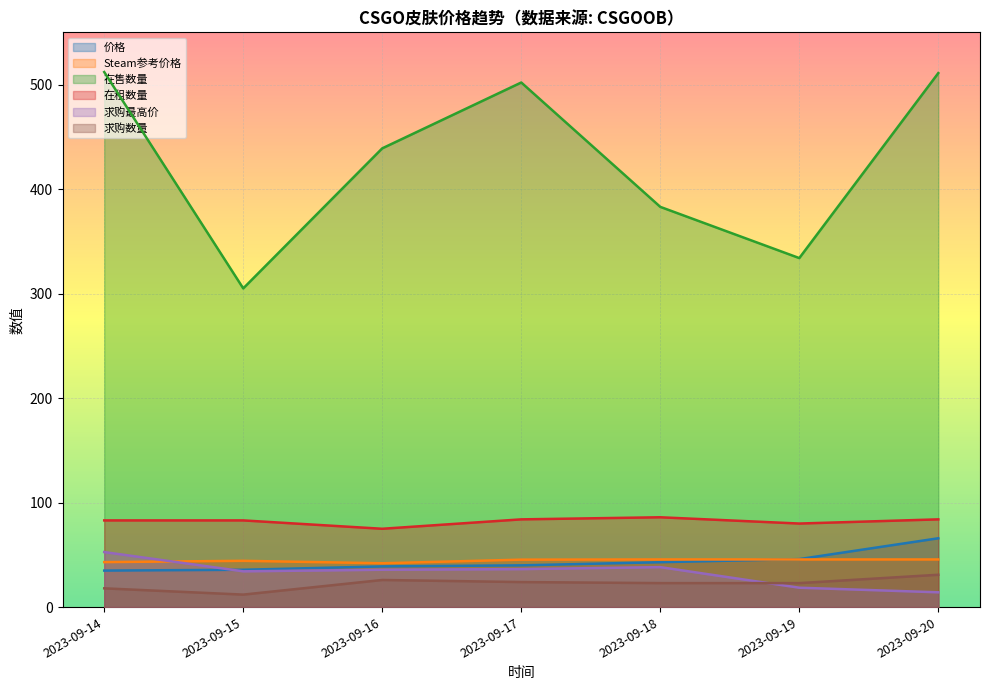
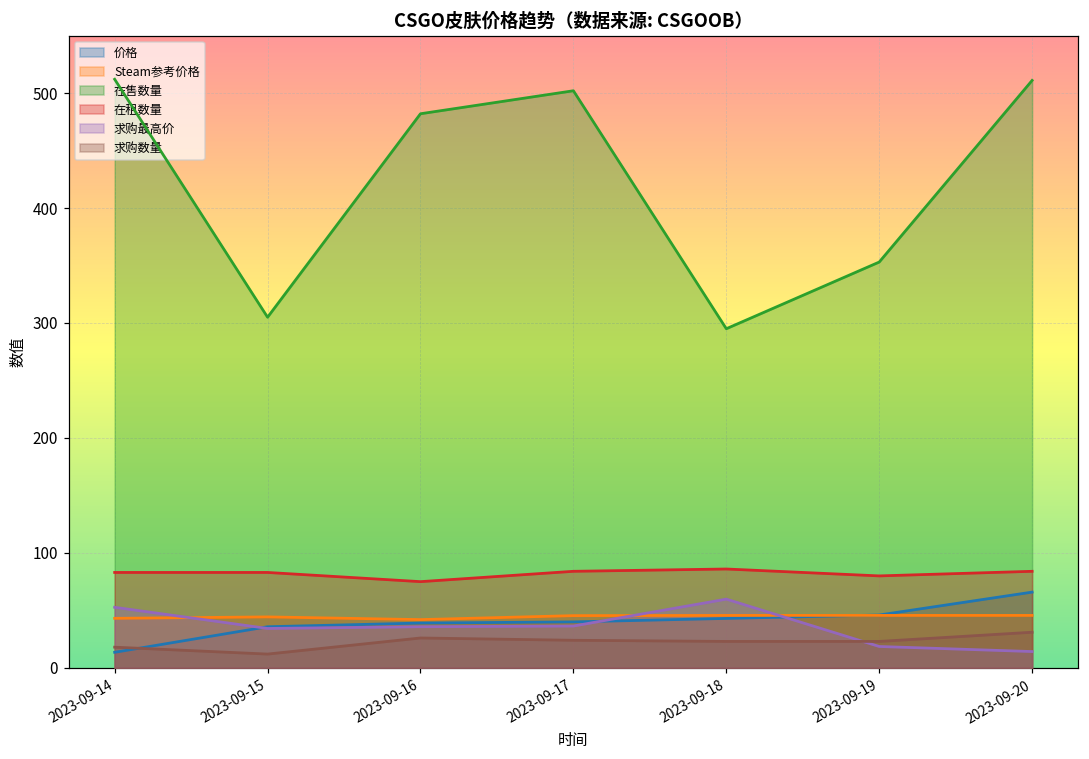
价格, 2023-09-14: 35 -> 14
在售数量, 2023-09-16: 439 -> 482
在售数量, 2023-09-18: 383 -> 295
求购最高价, 2023-09-18: 38 -> 60
在售数量, 2023-09-19: 334 -> 353
